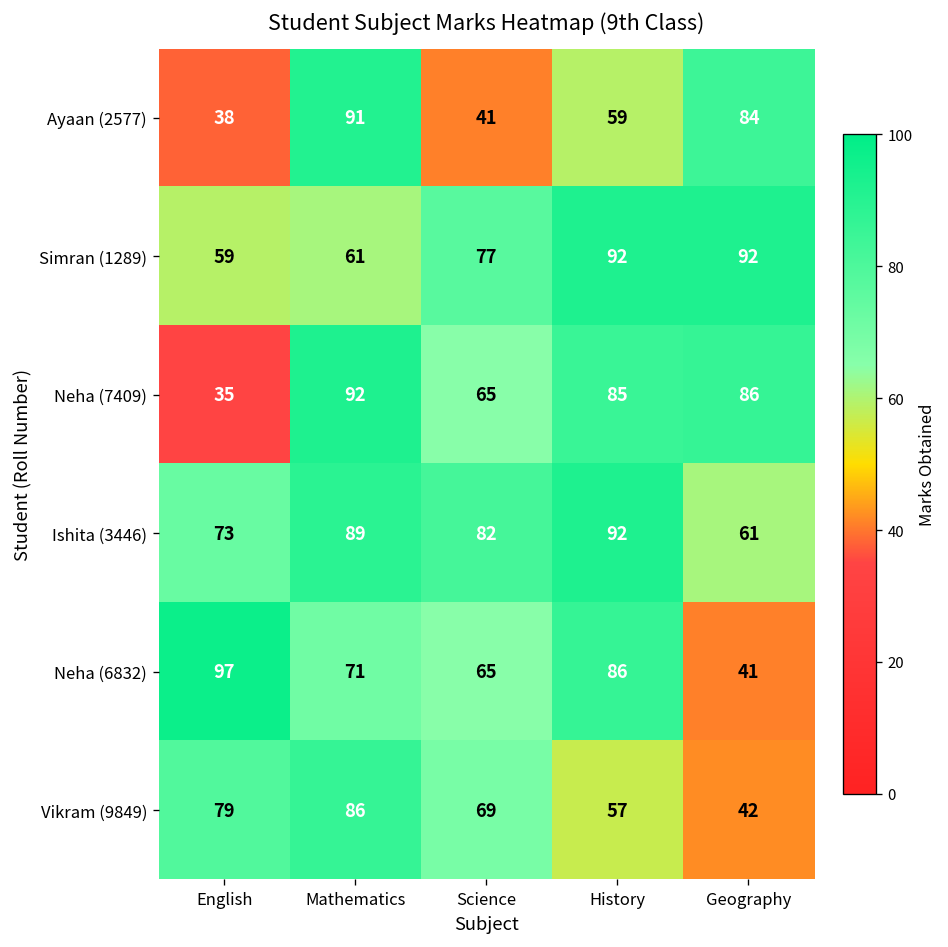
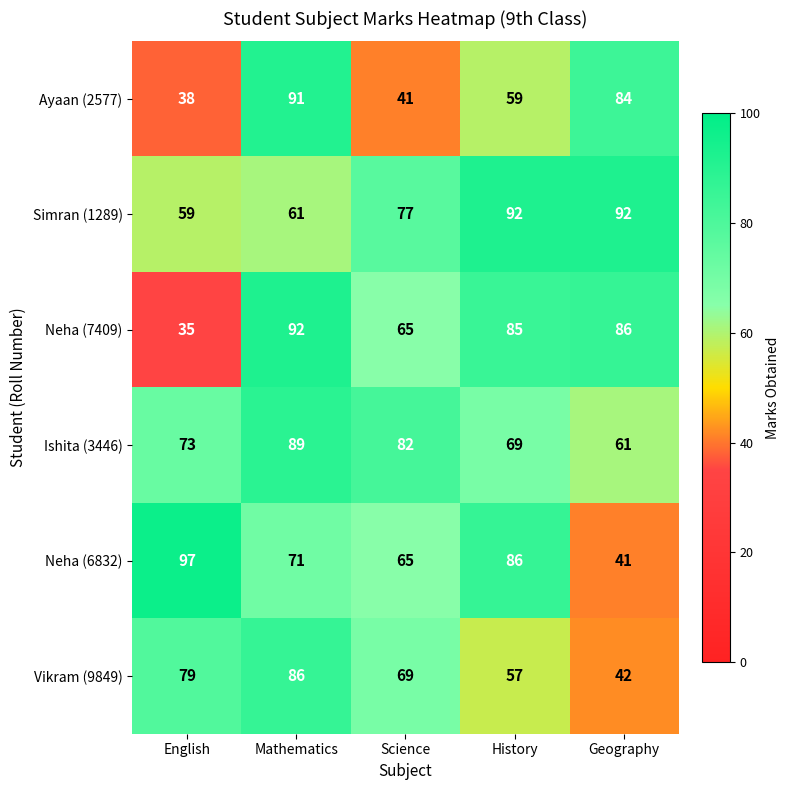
Ishita (3446), History: 92 -> 69
